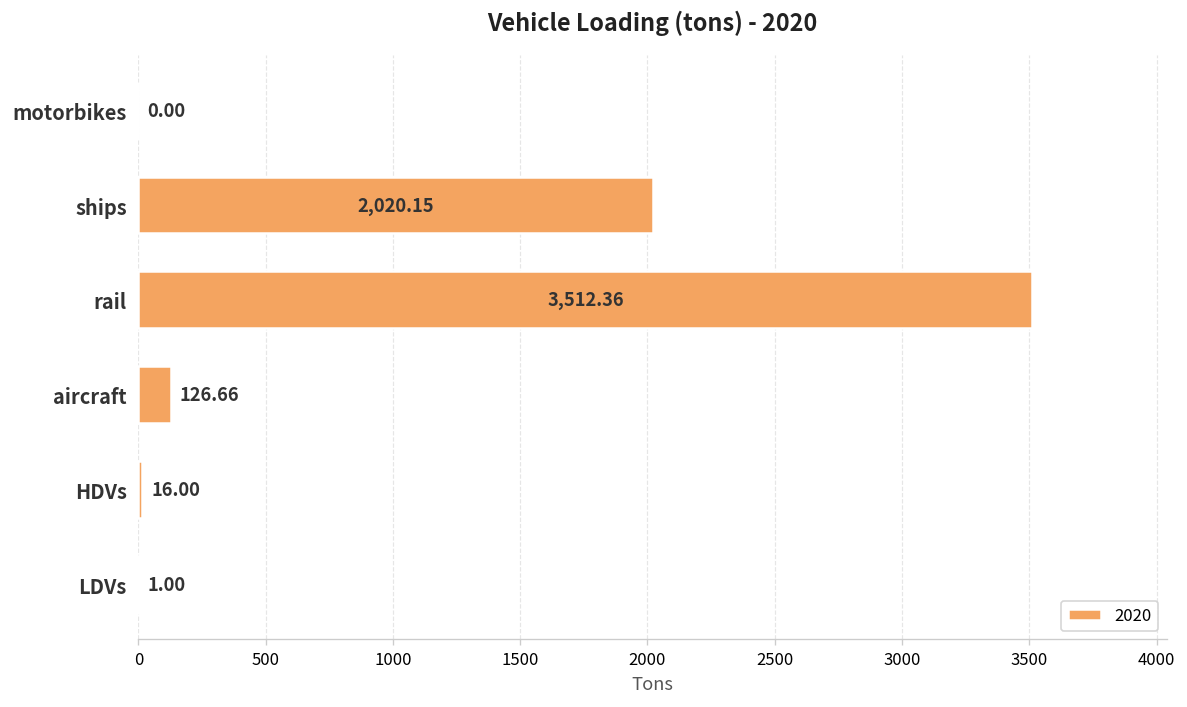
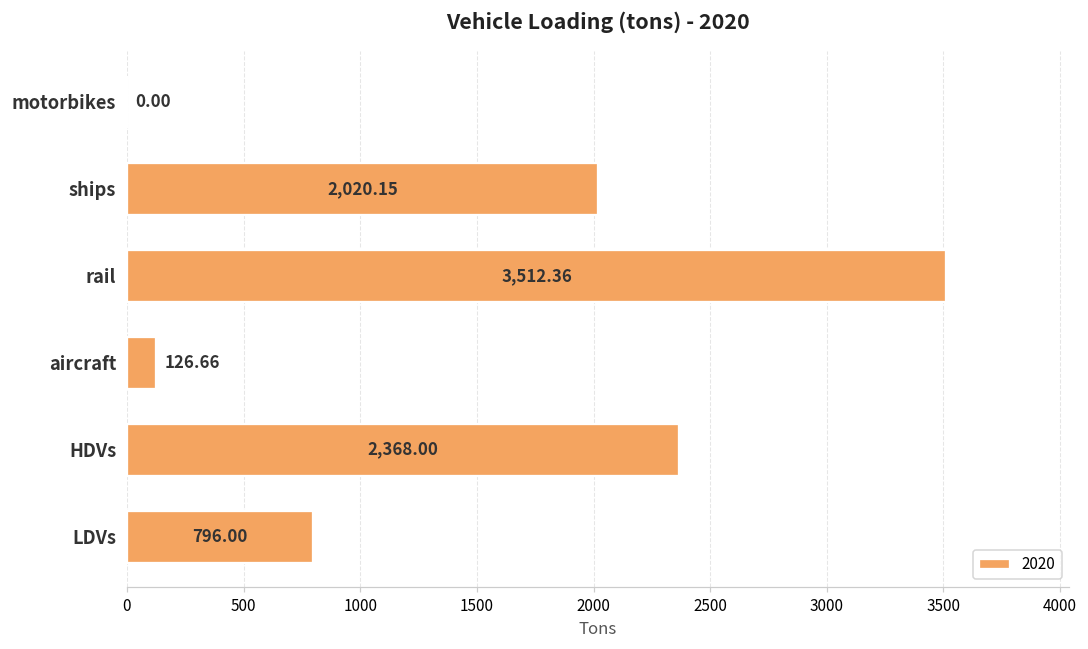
HDVs: 16.00 -> 2,368.00
LDVs: 1.00 -> 796.00
